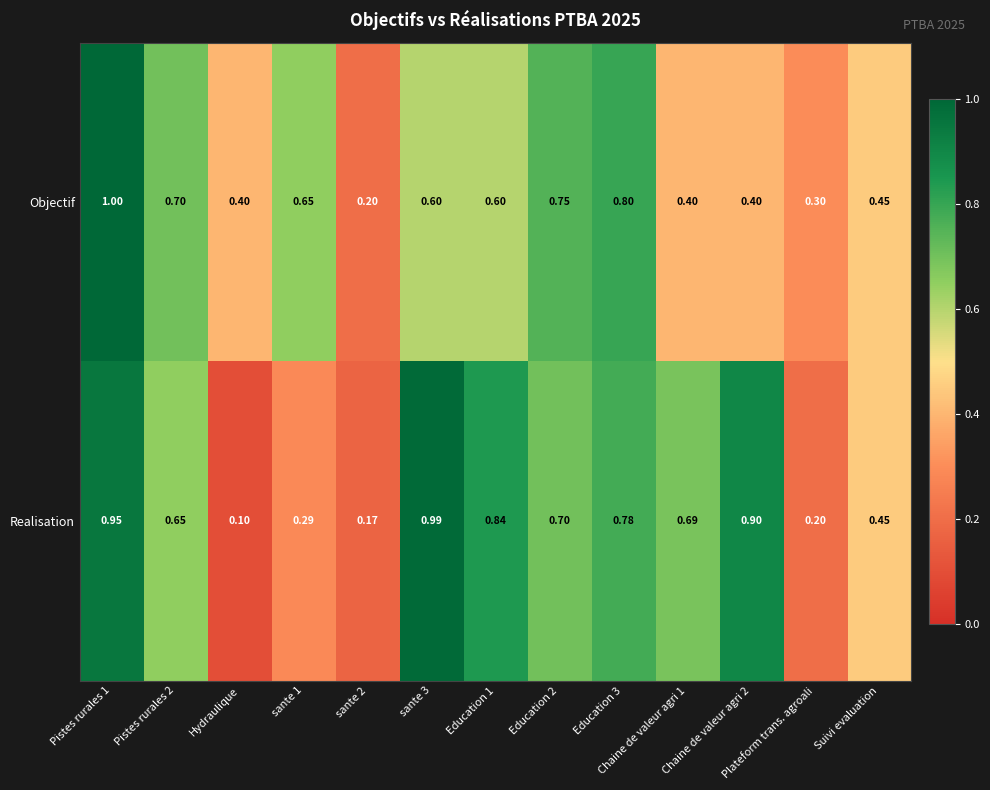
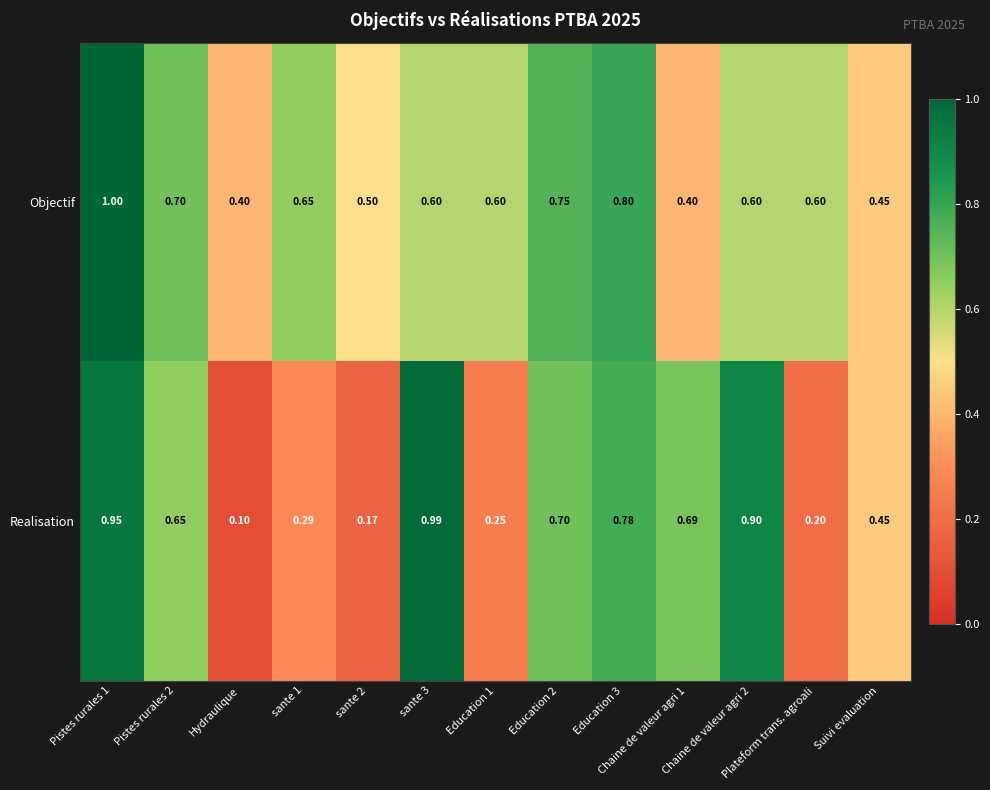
Objectif, sante 2: 0.20 -> 0.50
Objectif, Chaine de valeur agri 2: 0.40 -> 0.60
Objectif, Plateform trans. agroali: 0.30 -> 0.60
Realisation, Education 1: 0.84 -> 0.25
